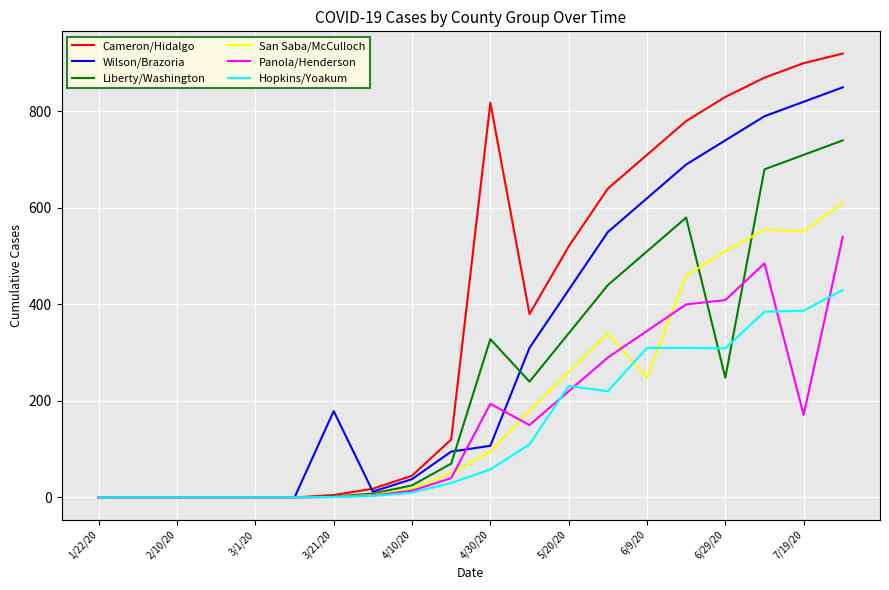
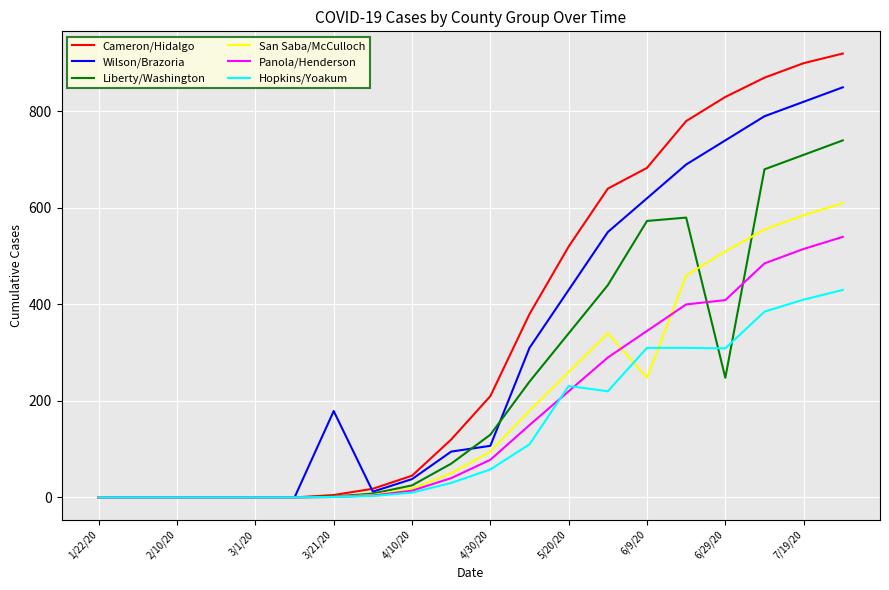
Cameron/Hidalgo, 4/30/20: 820 -> 210
Liberty/Washington, 4/30/20: 330 -> 130
Panola/Henderson, 4/30/20: 190 -> 80
Cameron/Hidalgo, 6/9/20: 710 -> 680
Liberty/Washington, 6/9/20: 510 -> 570
San Saba/McCulloch, 7/19/20: 550 -> 590
Panola/Henderson, 7/19/20: 170 -> 520
Hopkins/Yoakum, 7/19/20: 390 -> 410
